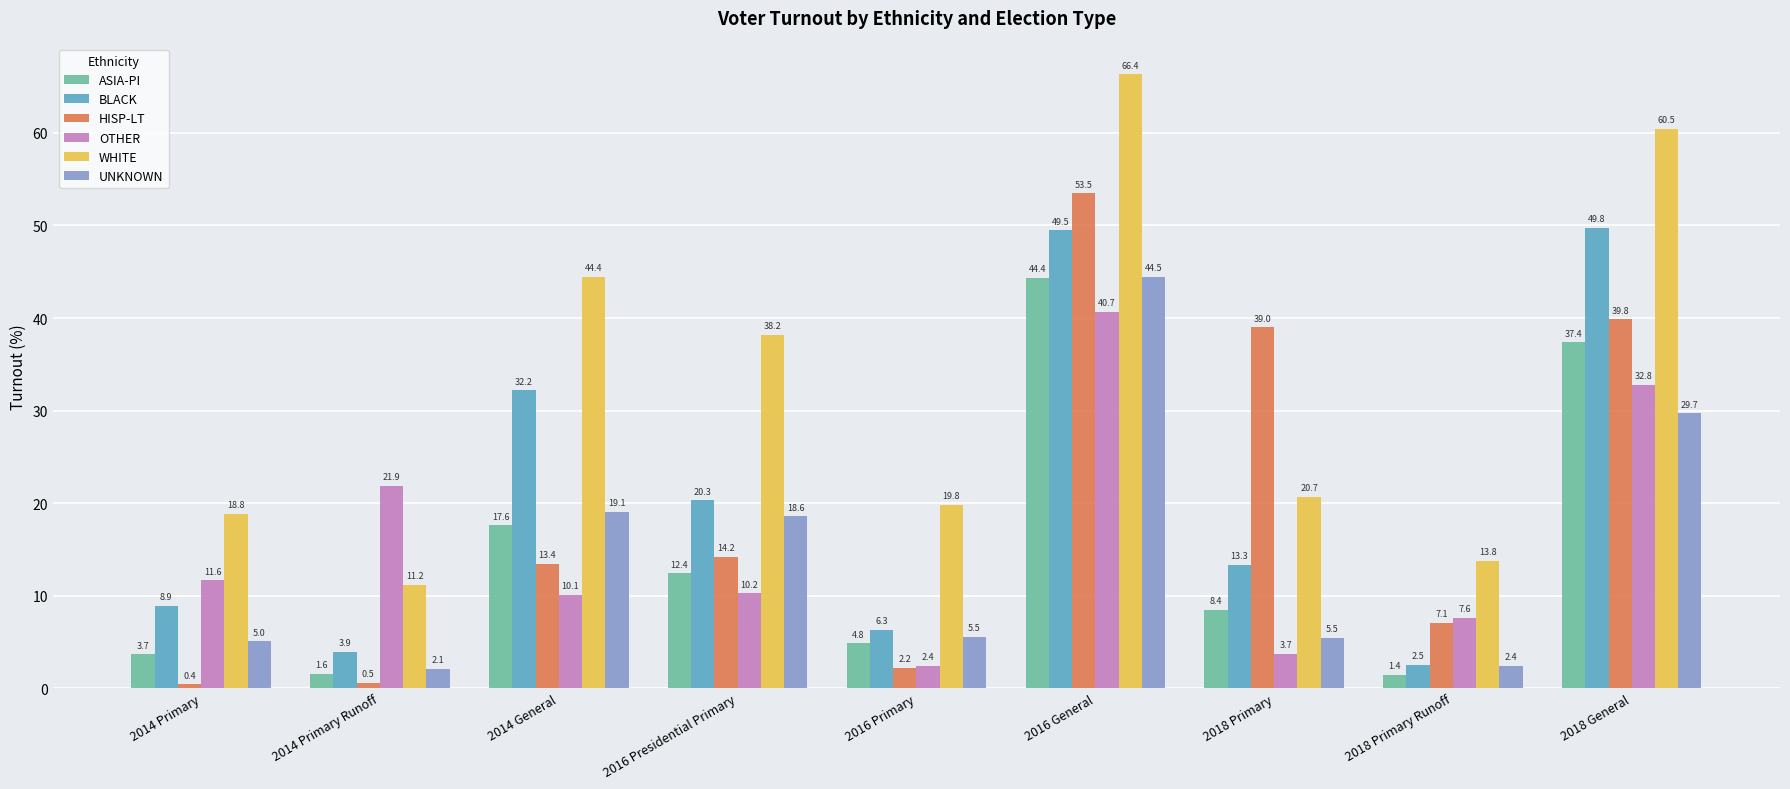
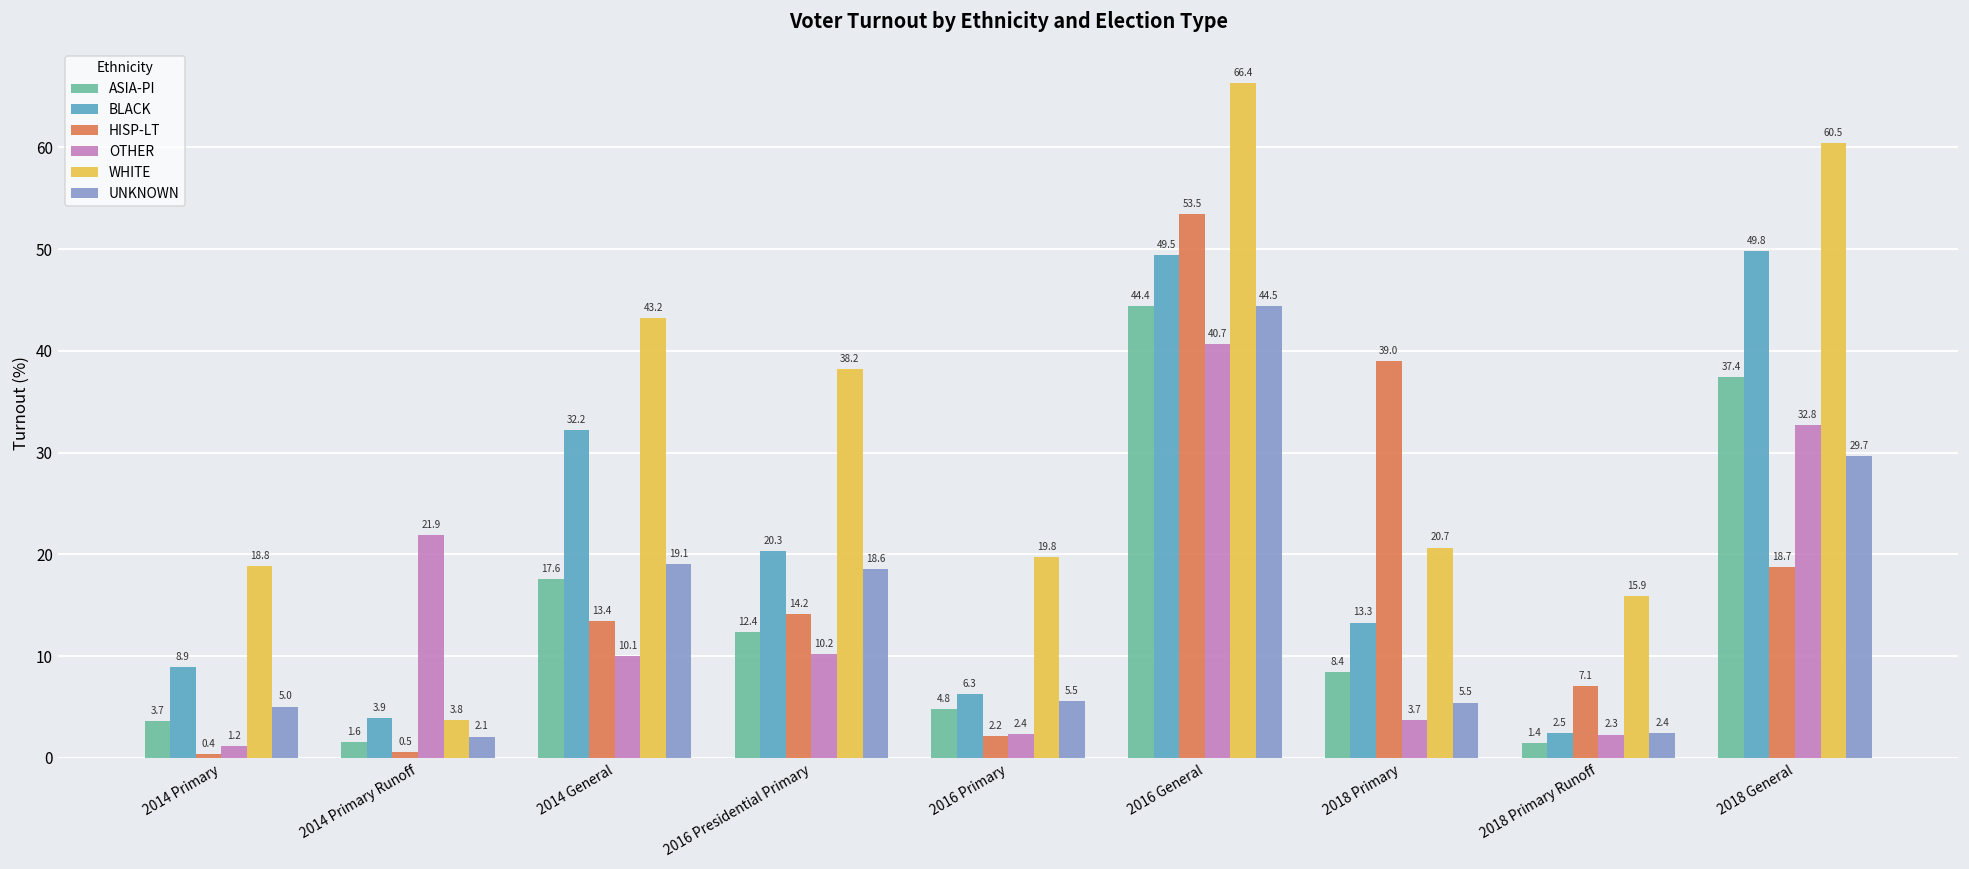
OTHER, 2014 Primary: 11.6 -> 1.2
WHITE, 2014 Primary Runoff: 11.2 -> 3.8
WHITE, 2014 General: 44.4 -> 43.2
OTHER, 2018 Primary Runoff: 7.6 -> 2.3
WHITE, 2018 Primary Runoff: 13.8 -> 15.9
HISP-LT, 2018 General: 39.8 -> 18.7
